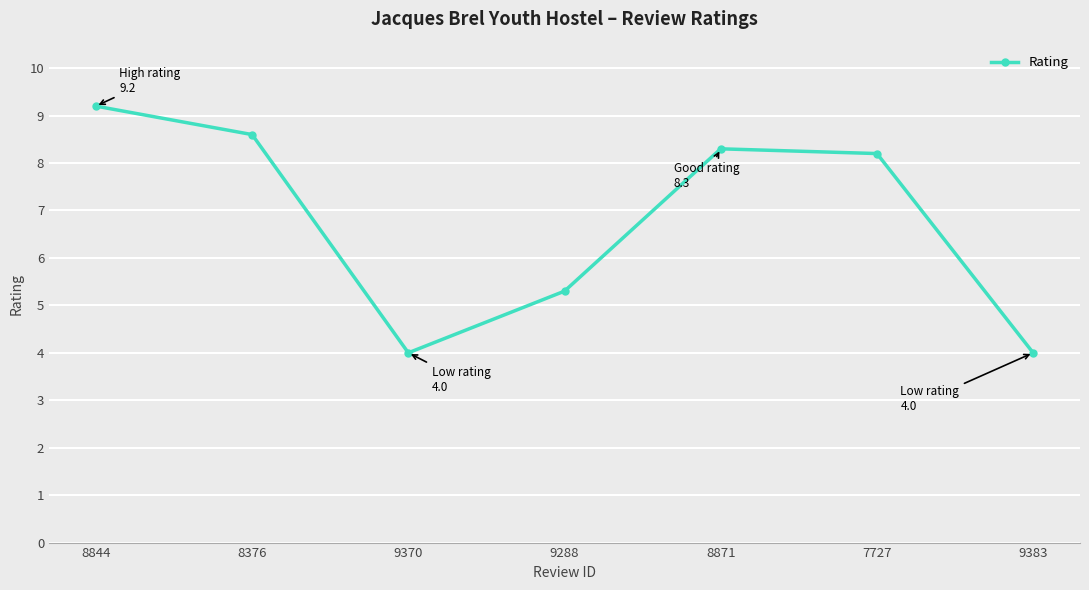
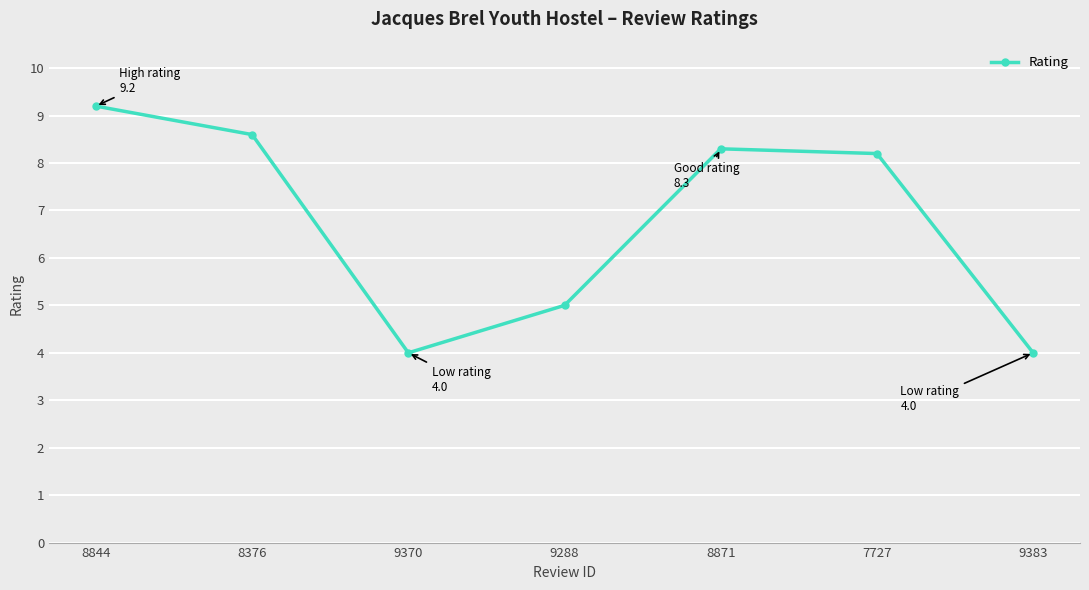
9288: 5.3 -> 5.0
